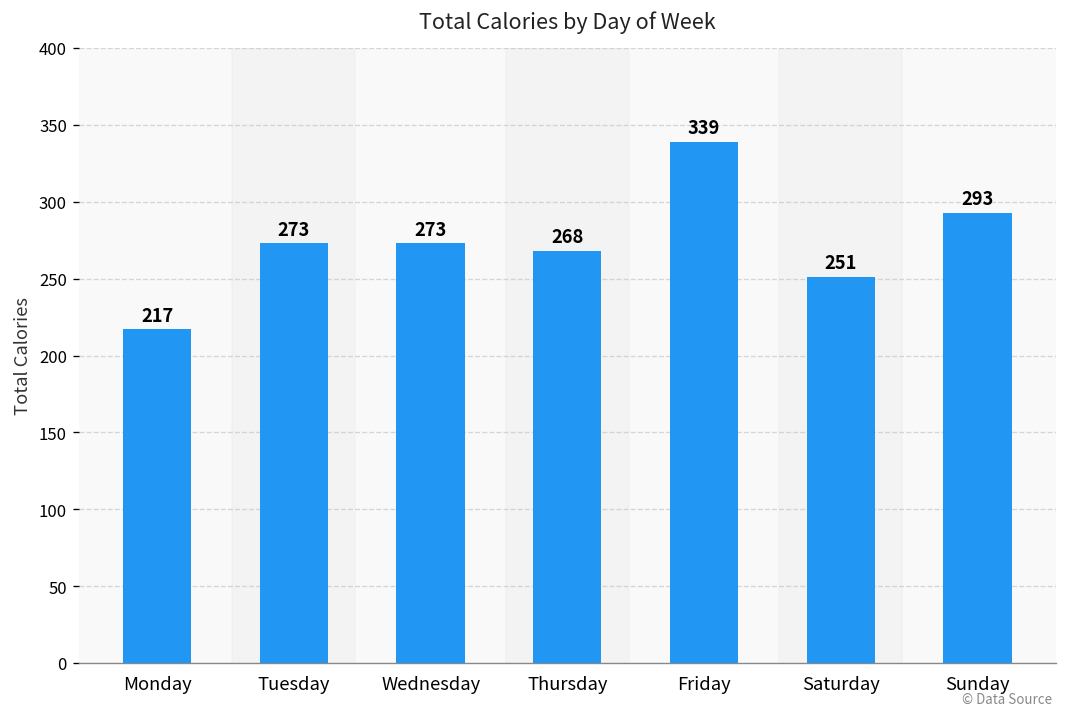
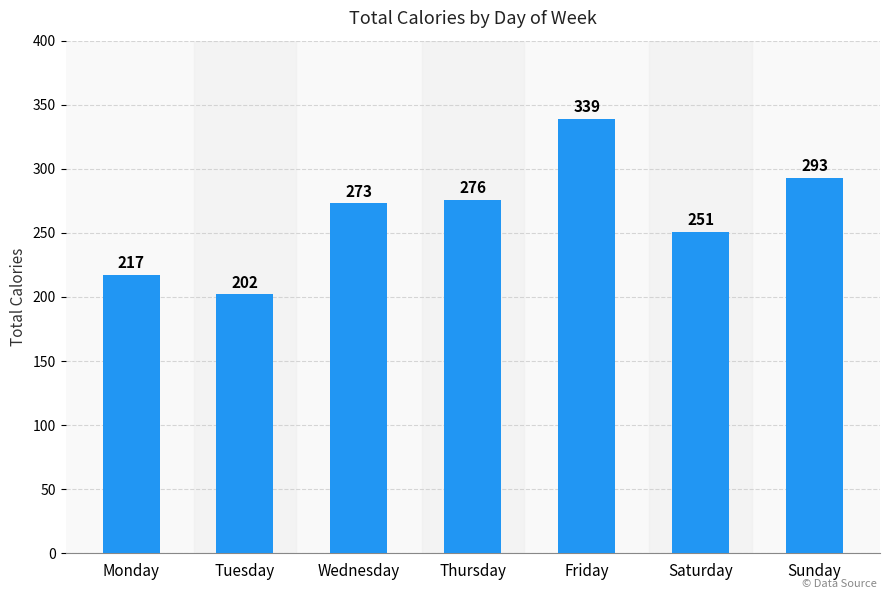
Tuesday: 273 -> 202
Thursday: 268 -> 276
